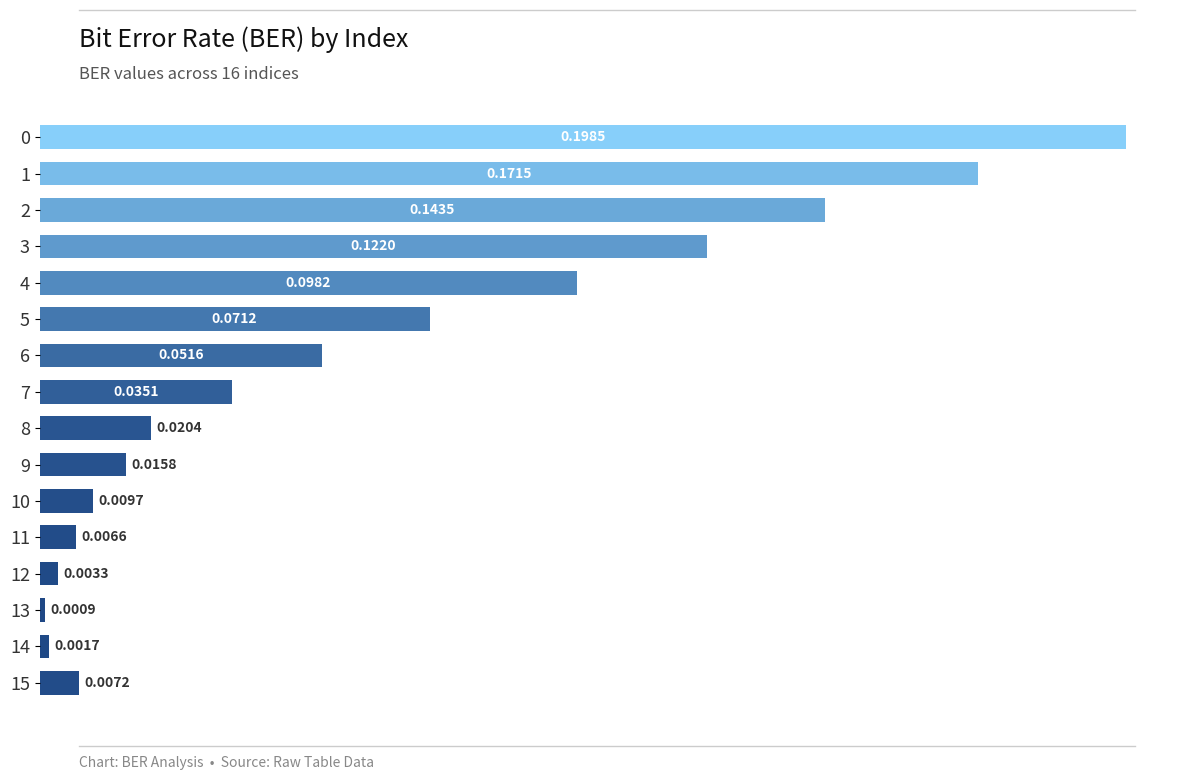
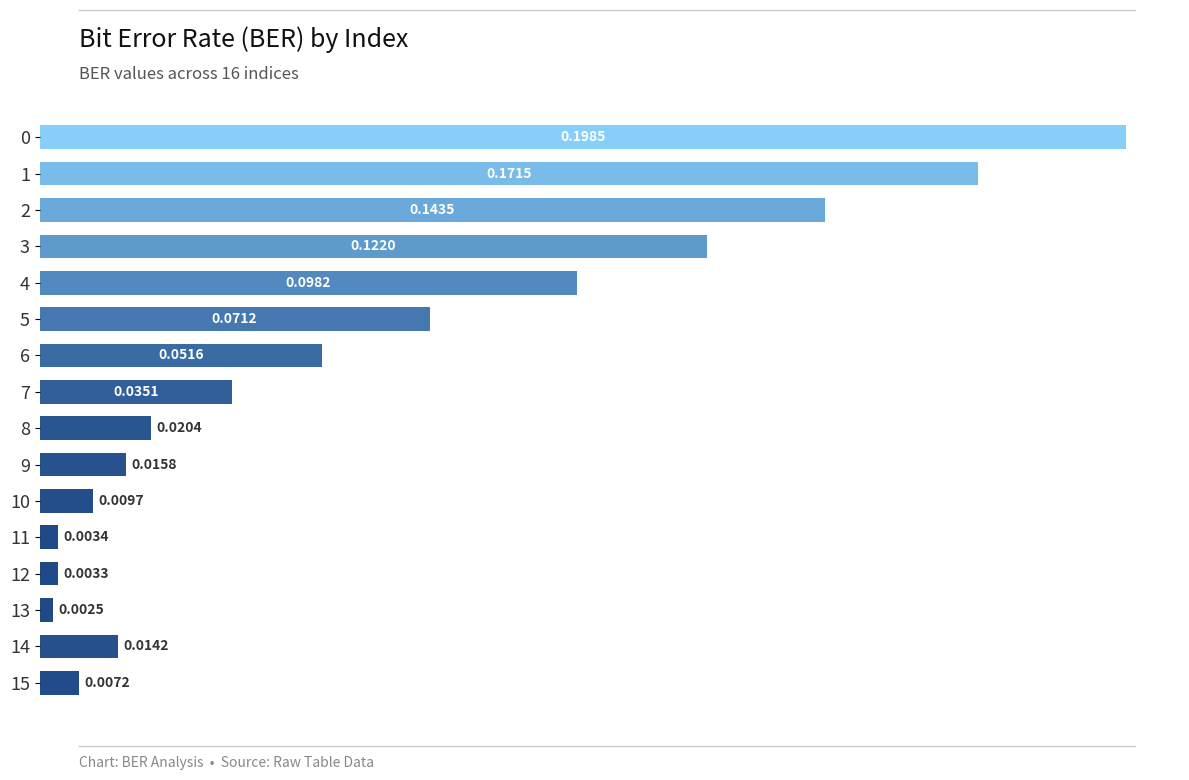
11: 0.0066 -> 0.0034
13: 0.0009 -> 0.0025
14: 0.0017 -> 0.0142
